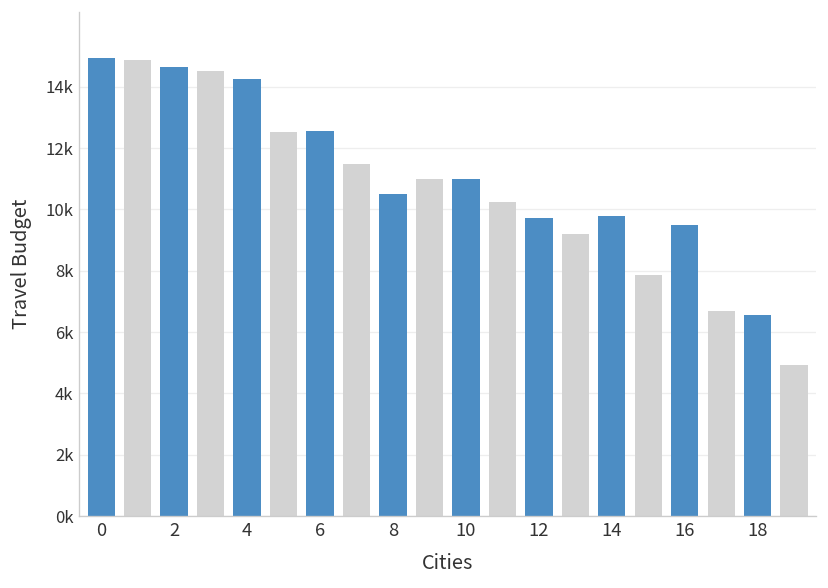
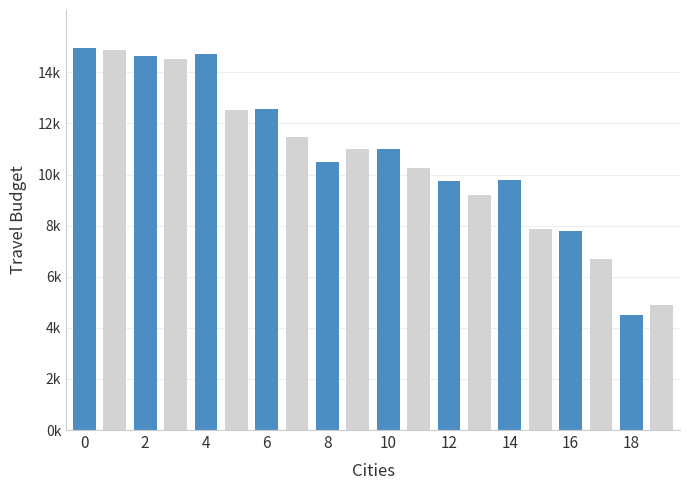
4: 14300 -> 14700
16: 9500 -> 7800
18: 6500 -> 4500
